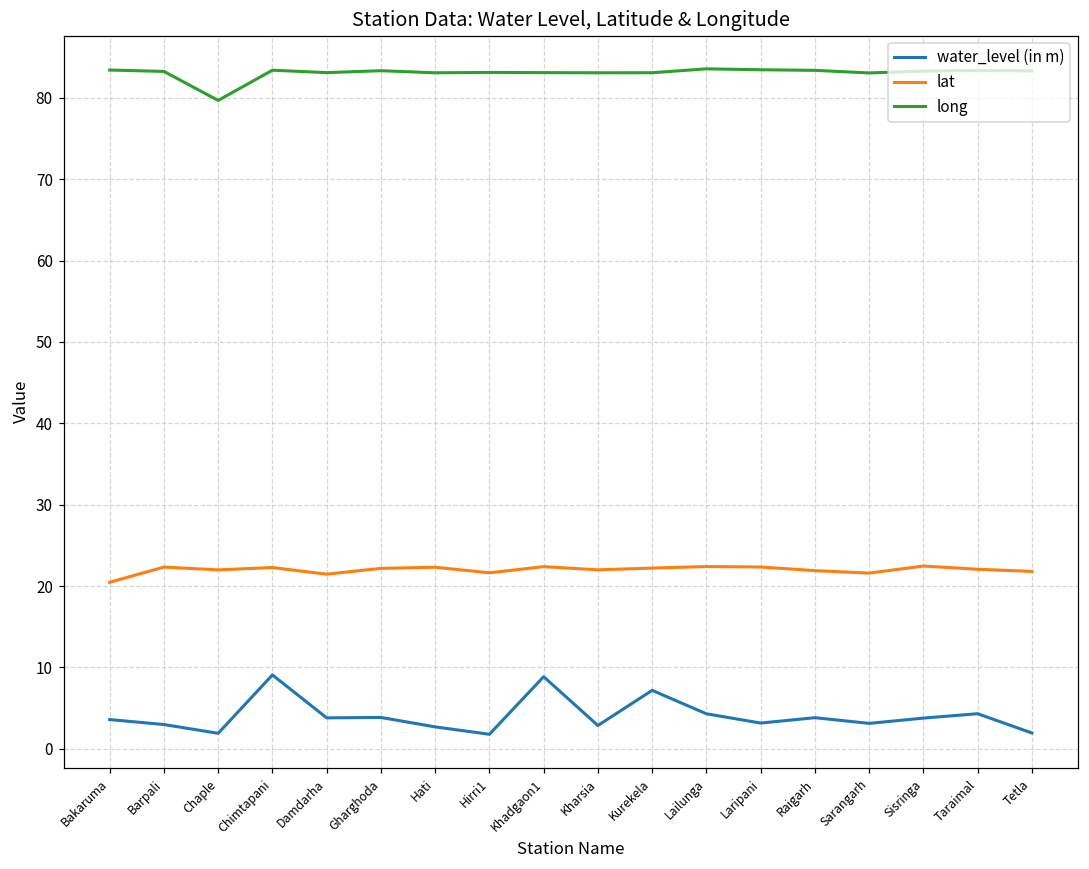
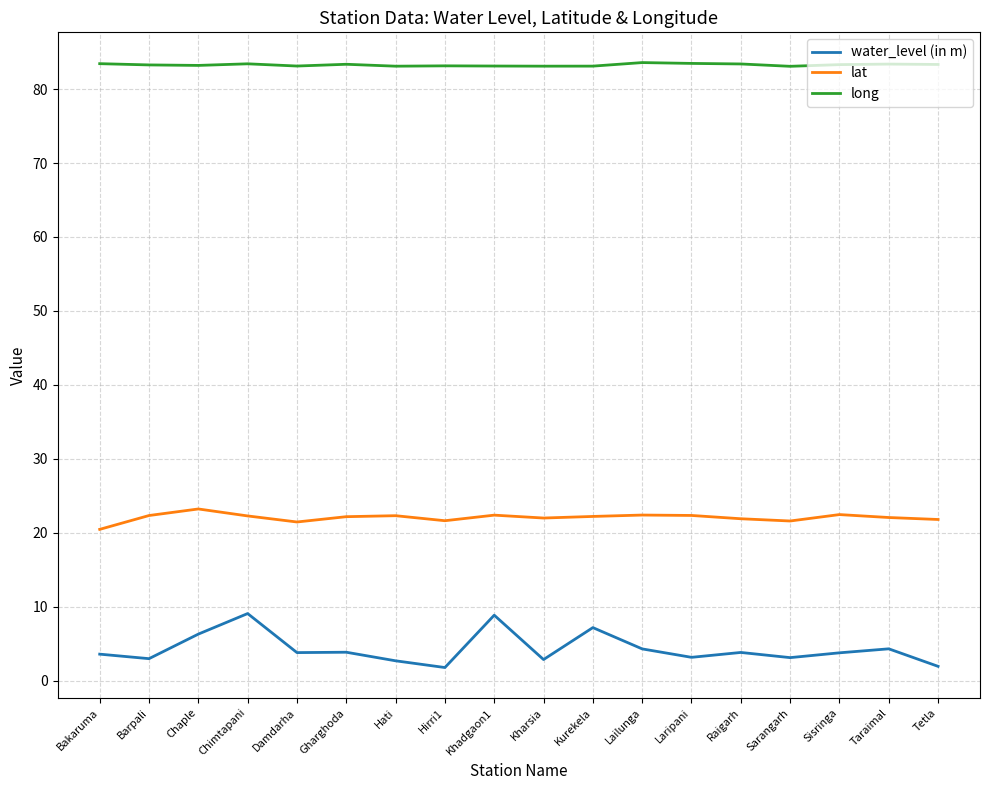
water_level (in m), Chaple: 2 -> 6
lat, Chaple: 22 -> 23
long, Chaple: 80 -> 83
